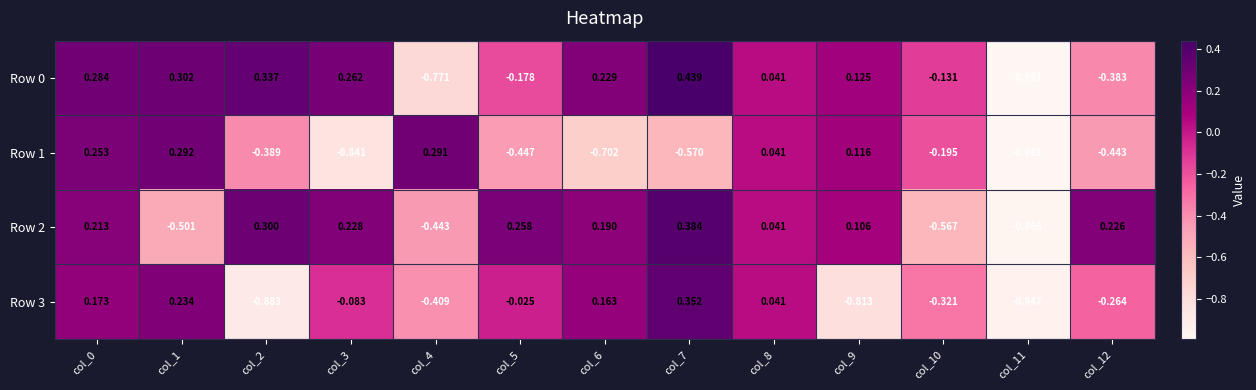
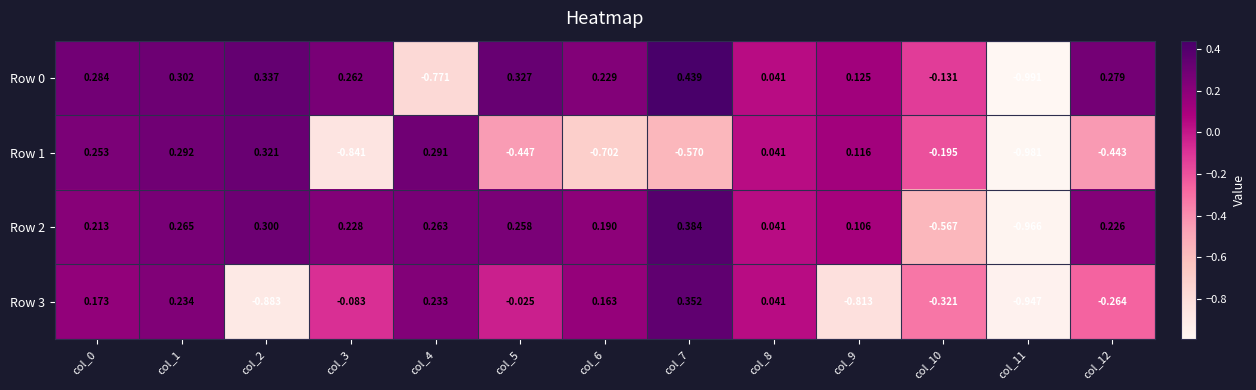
Row 0, col_5: -0.178 -> 0.327
Row 0, col_12: -0.383 -> 0.279
Row 1, col_2: -0.389 -> 0.321
Row 2, col_1: -0.501 -> 0.265
Row 2, col_4: -0.443 -> 0.263
Row 3, col_4: -0.409 -> 0.233
